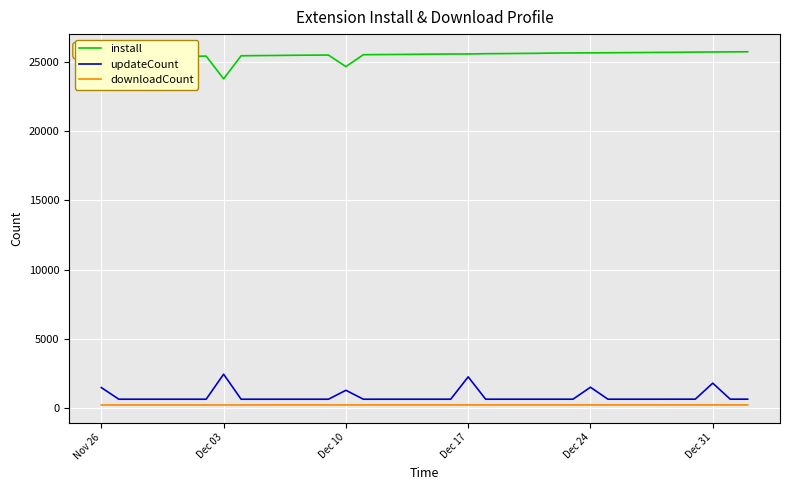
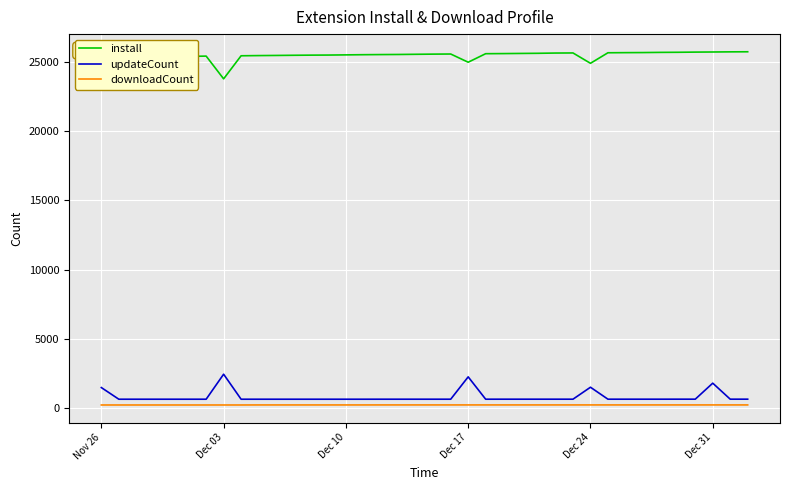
install, Dec 10: 24600 -> 25500
updateCount, Dec 10: 1300 -> 600
install, Dec 17: 25600 -> 25000
install, Dec 24: 25600 -> 24900
